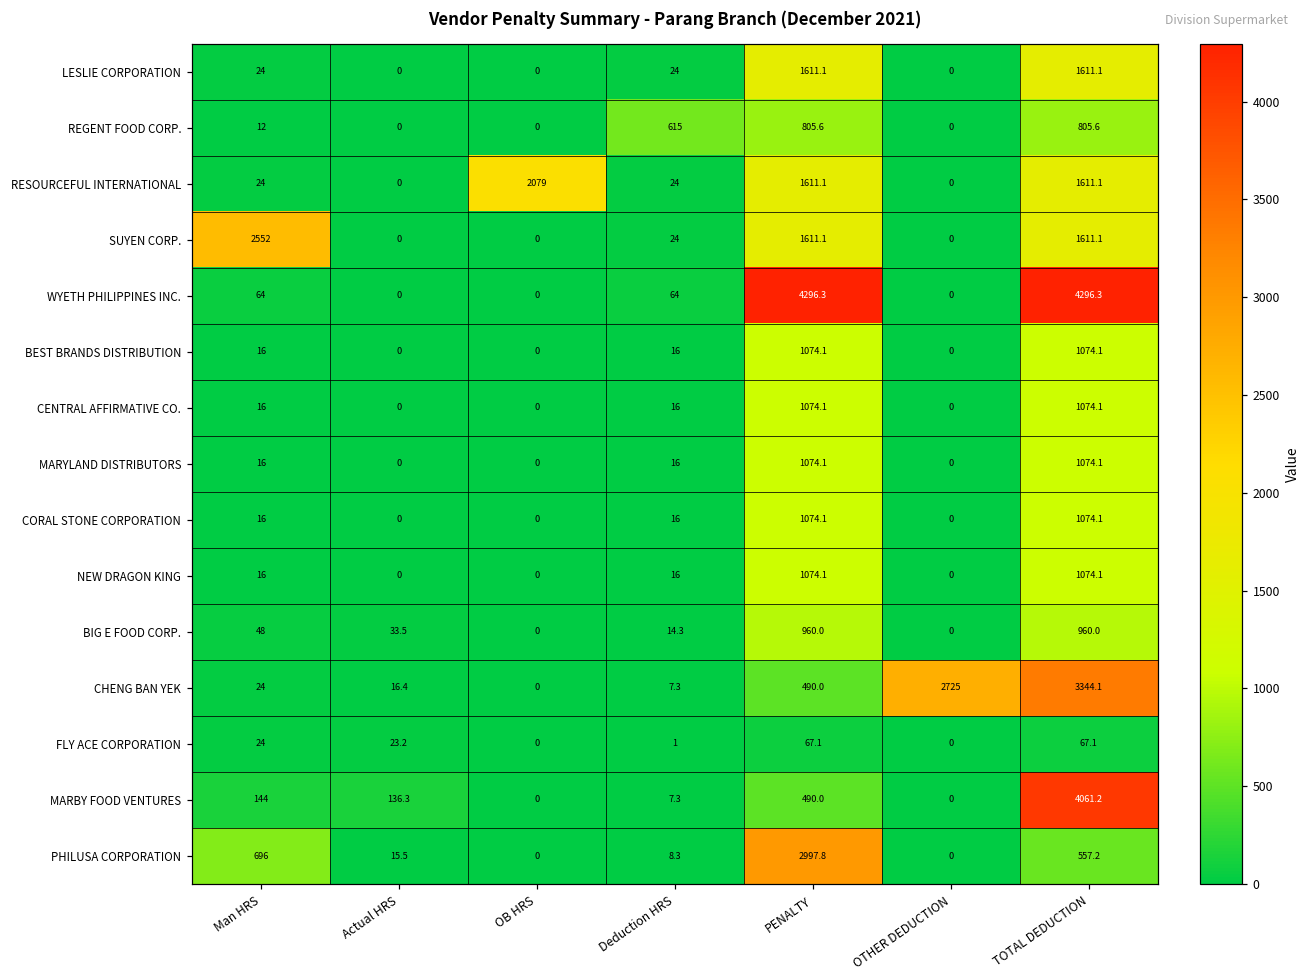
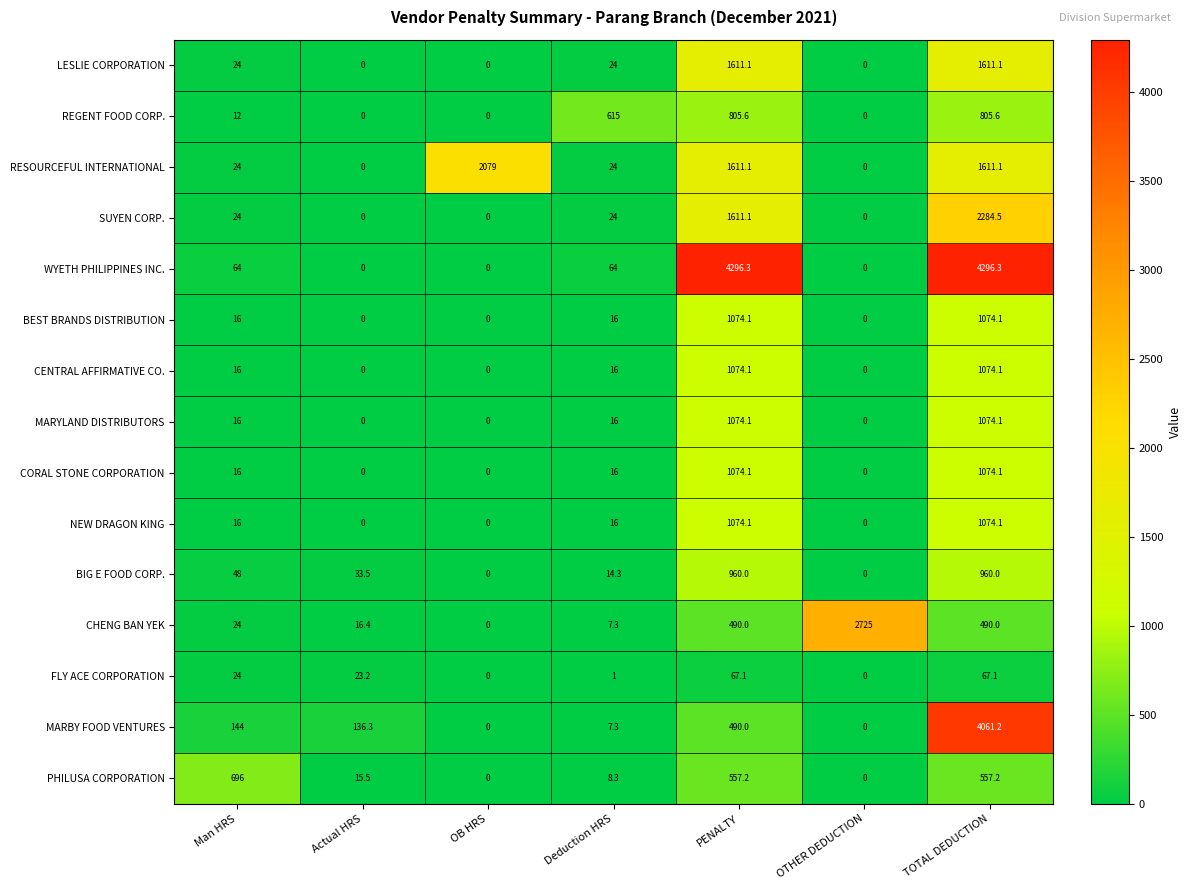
SUYEN CORP., Man HRS: 2552 -> 24
SUYEN CORP., TOTAL DEDUCTION: 1611.1 -> 2284.5
CHENG BAN YEK, TOTAL DEDUCTION: 3344.1 -> 490.0
PHILUSA CORPORATION, PENALTY: 2997.8 -> 557.2
